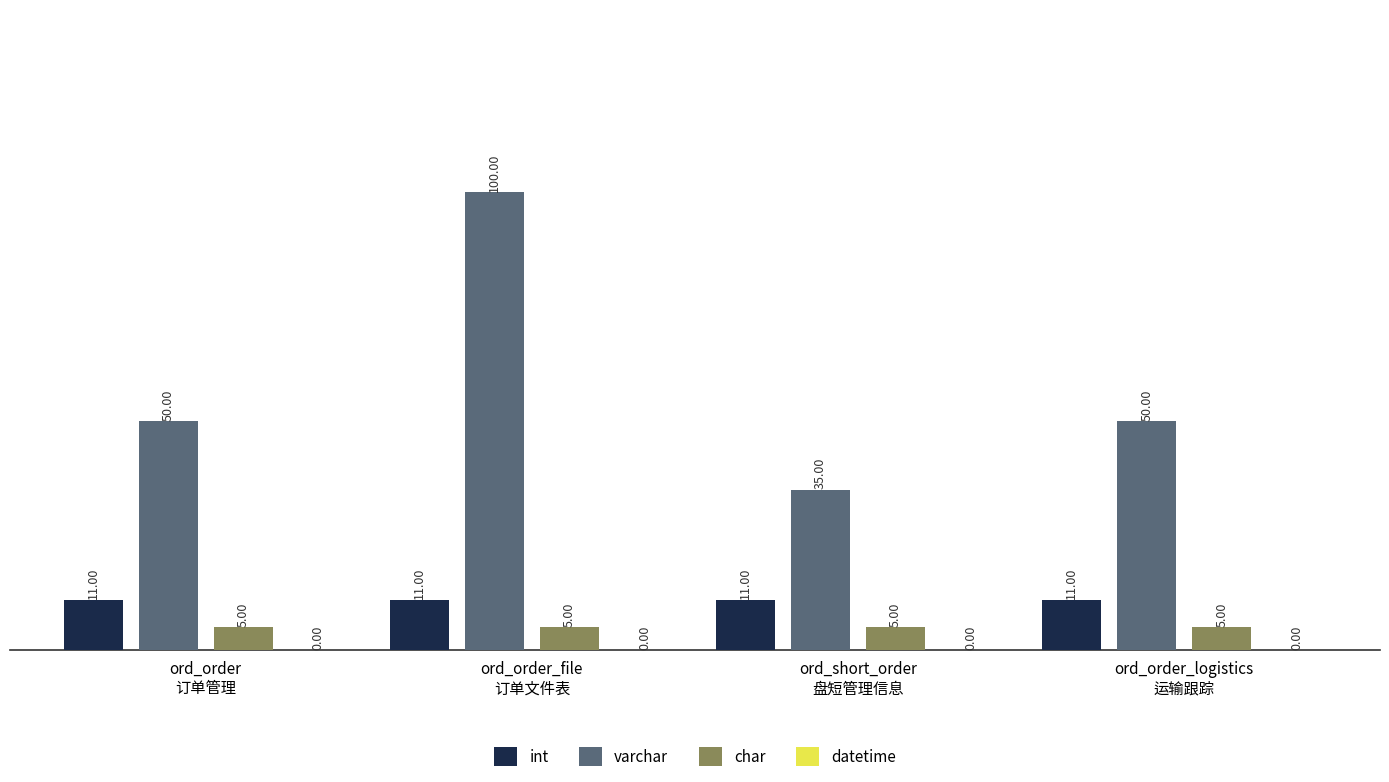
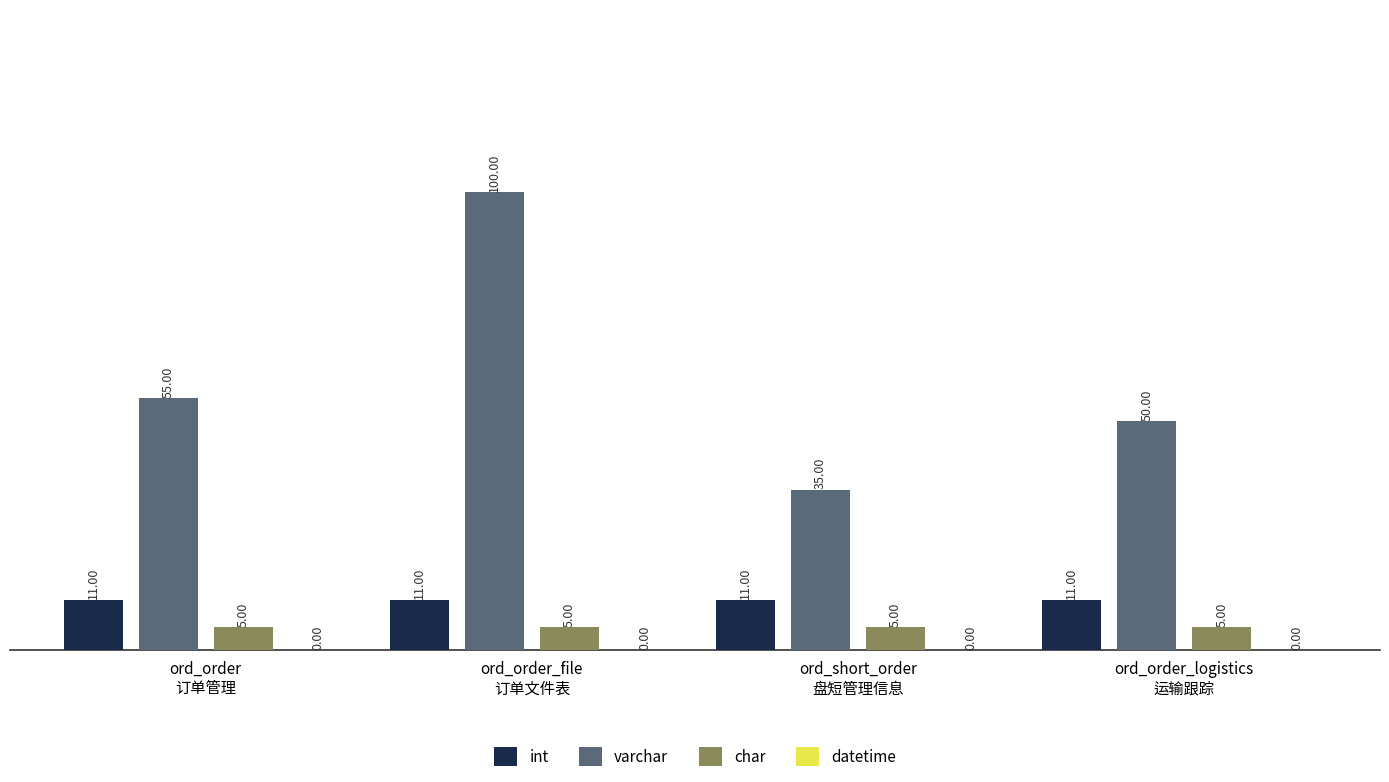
varchar, ord_order 订单管理: 50.00 -> 55.00
